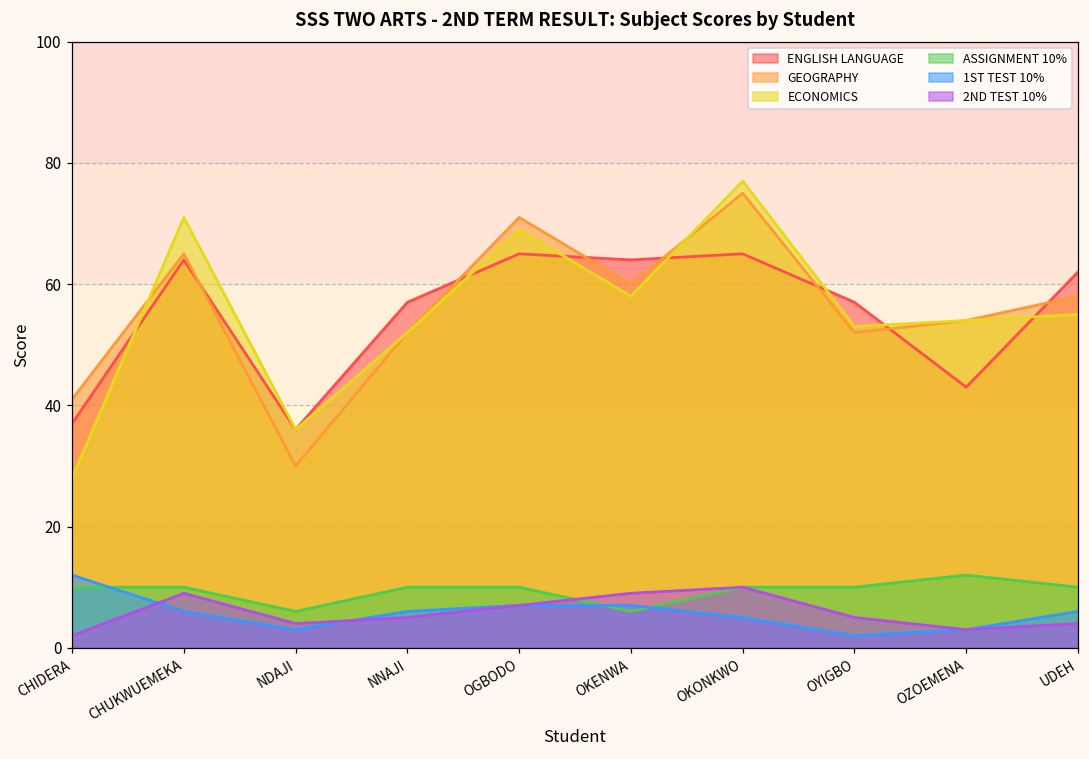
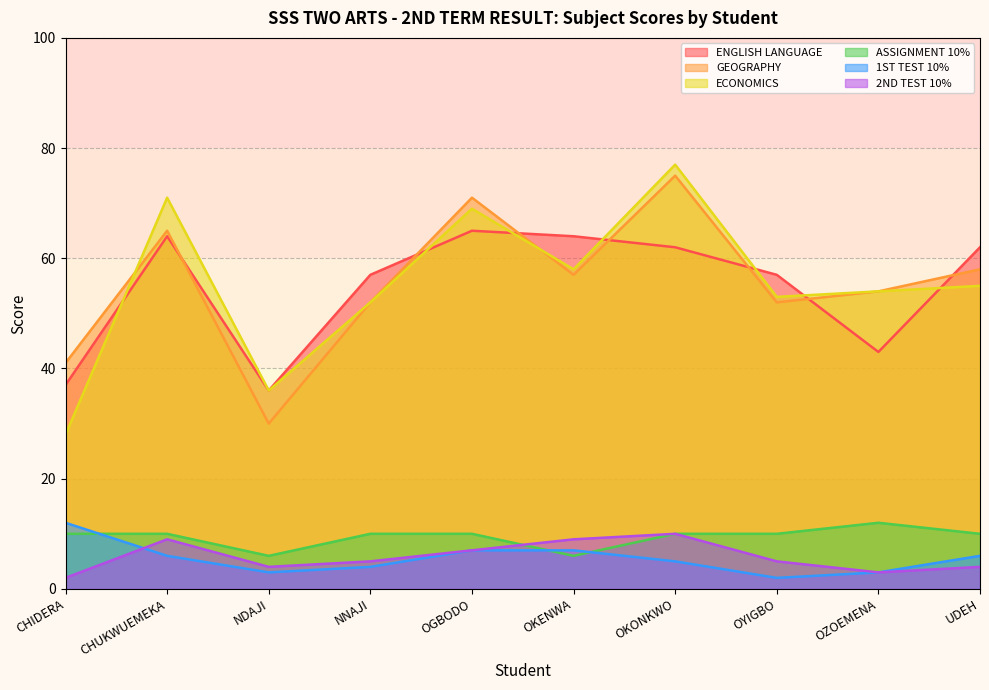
1ST TEST 10%, NNAJI: 6 -> 4
GEOGRAPHY, OKENWA: 60 -> 57
ENGLISH LANGUAGE, OKONKWO: 65 -> 62
